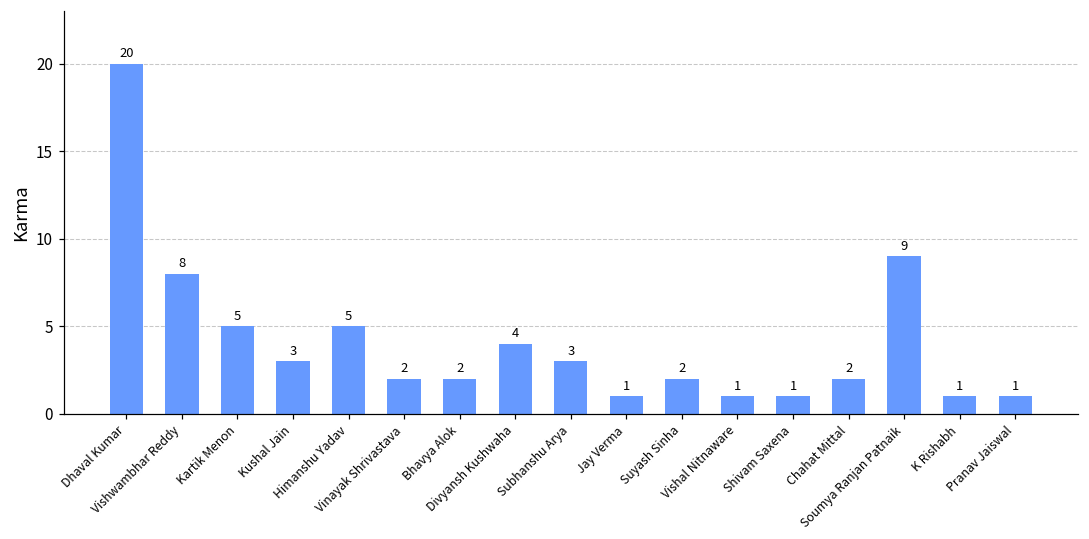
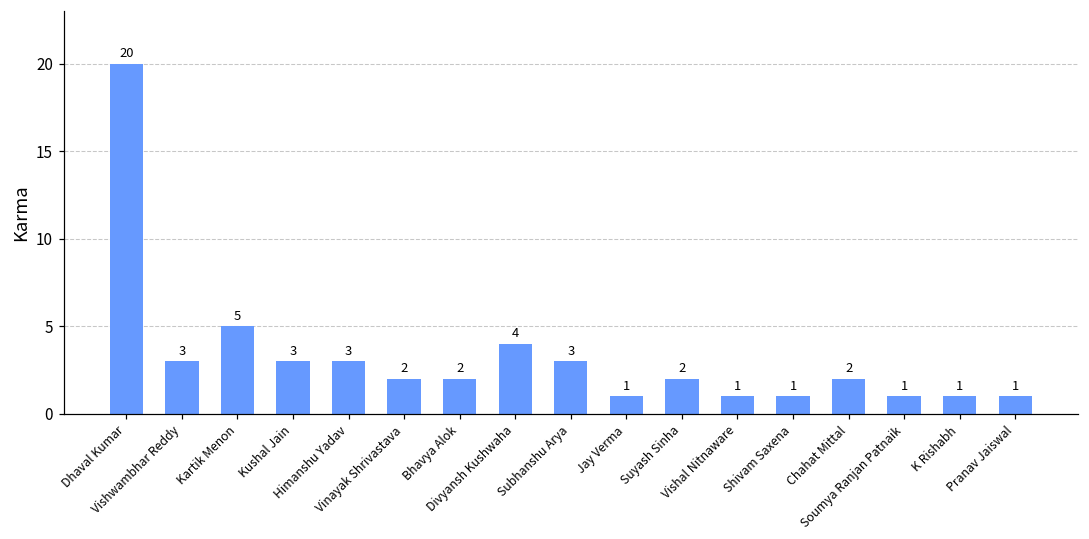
Vishwambhar Reddy: 8 -> 3
Himanshu Yadav: 5 -> 3
Soumya Ranjan Patnaik: 9 -> 1
